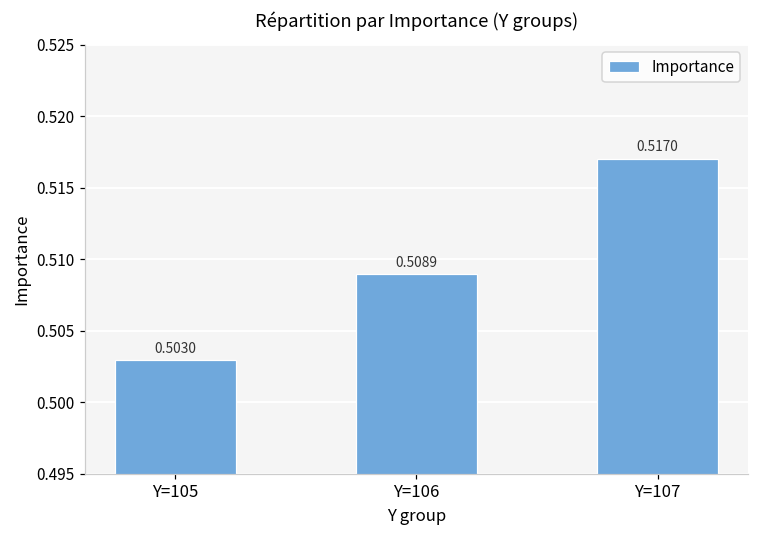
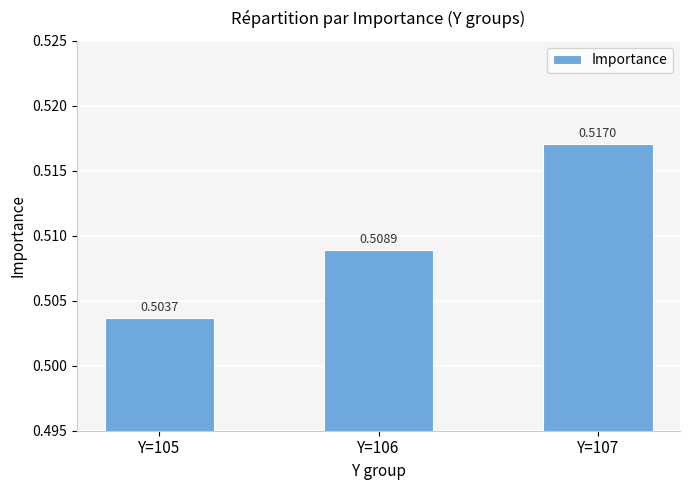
Y=105: 0.5030 -> 0.5037
